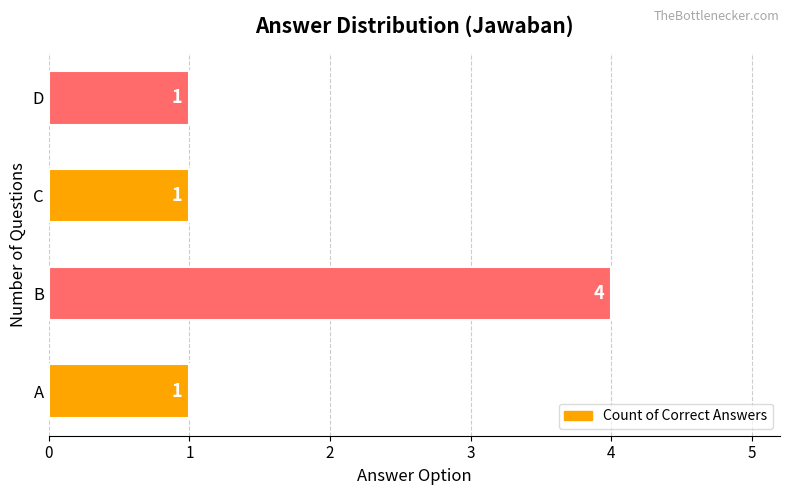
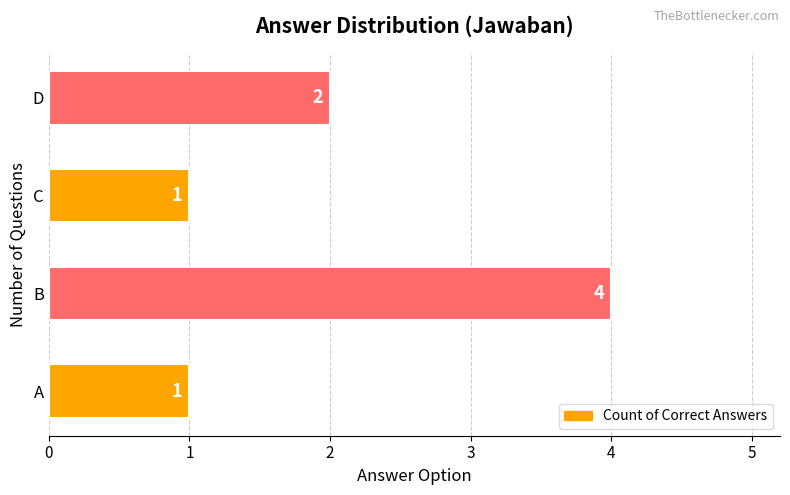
D: 1 -> 2
